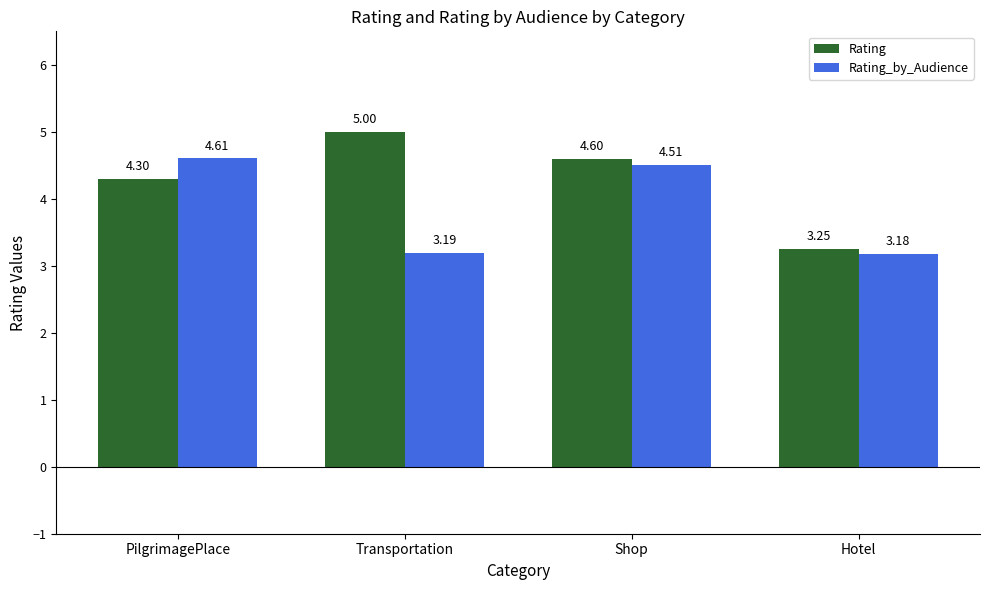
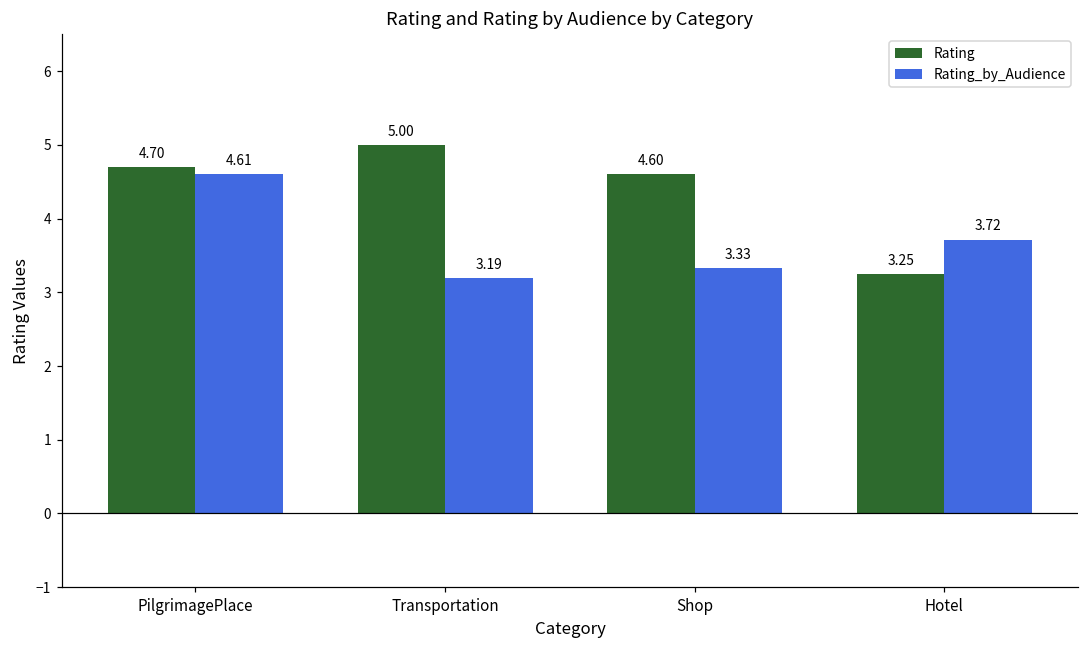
Rating, PilgrimagePlace: 4.30 -> 4.70
Rating_by_Audience, Shop: 4.51 -> 3.33
Rating_by_Audience, Hotel: 3.18 -> 3.72
